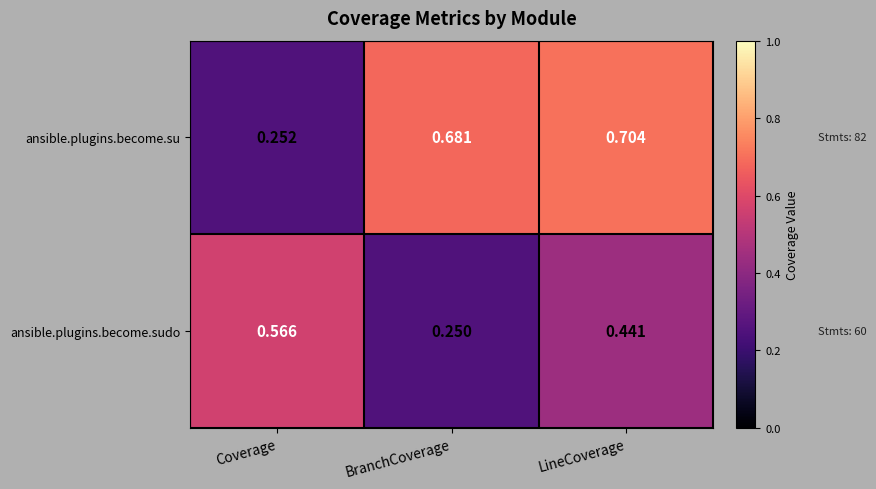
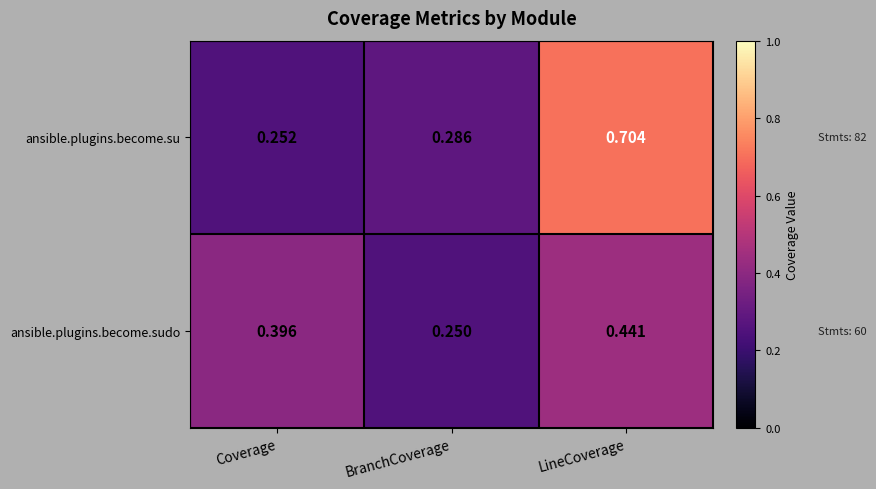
ansible.plugins.become.su, BranchCoverage: 0.681 -> 0.286
ansible.plugins.become.sudo, Coverage: 0.566 -> 0.396
